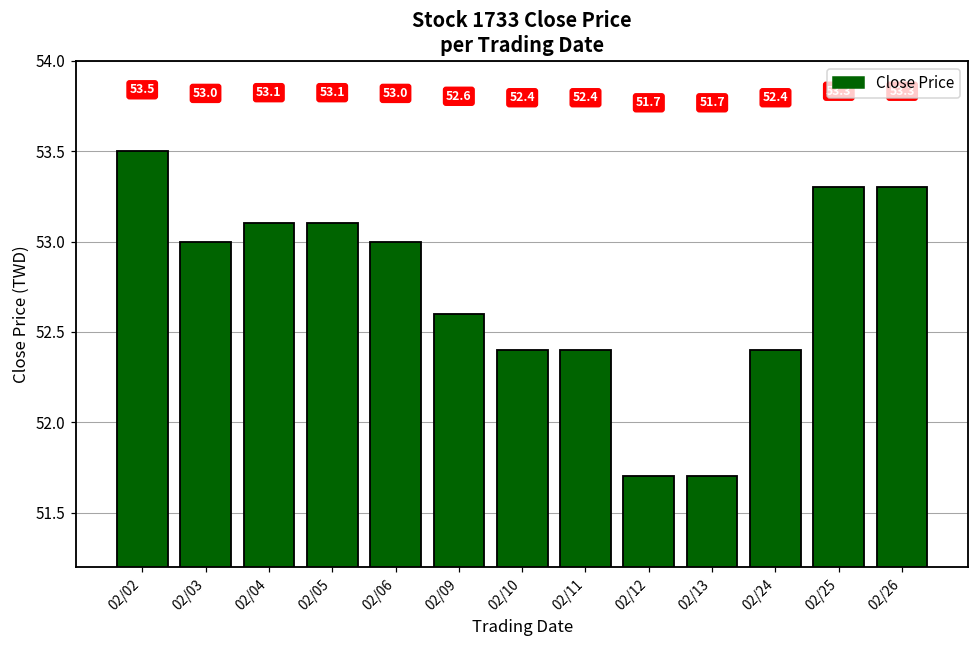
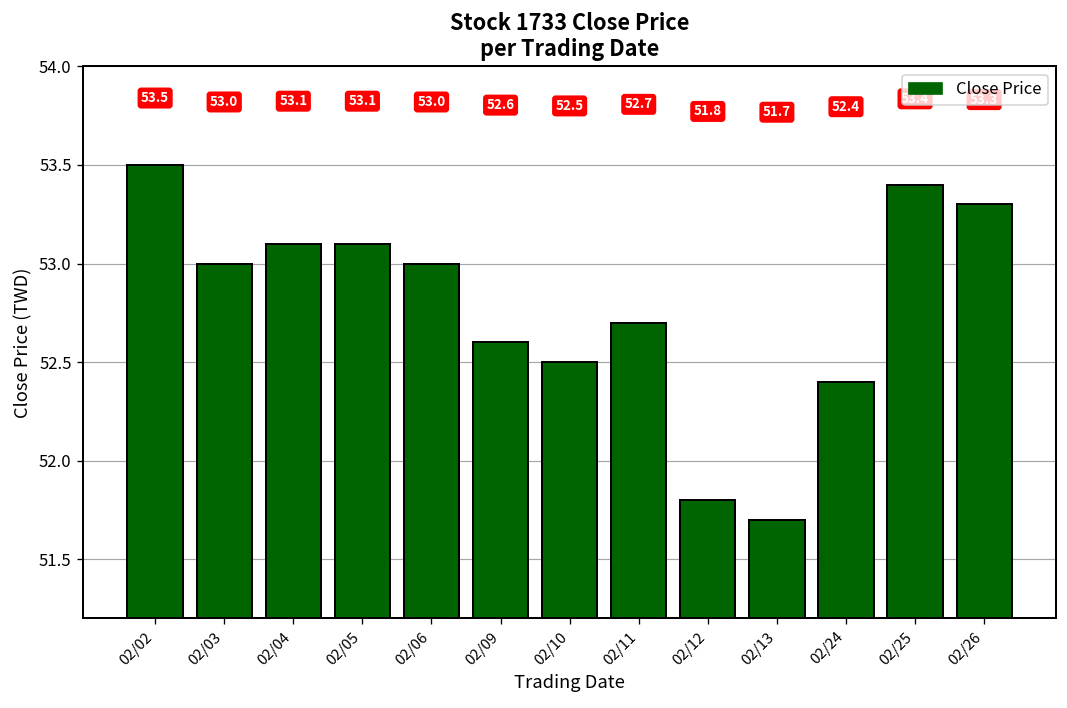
02/10: 52.4 -> 52.5
02/11: 52.4 -> 52.7
02/12: 51.7 -> 51.8
02/25: 53.3 -> 53.4
